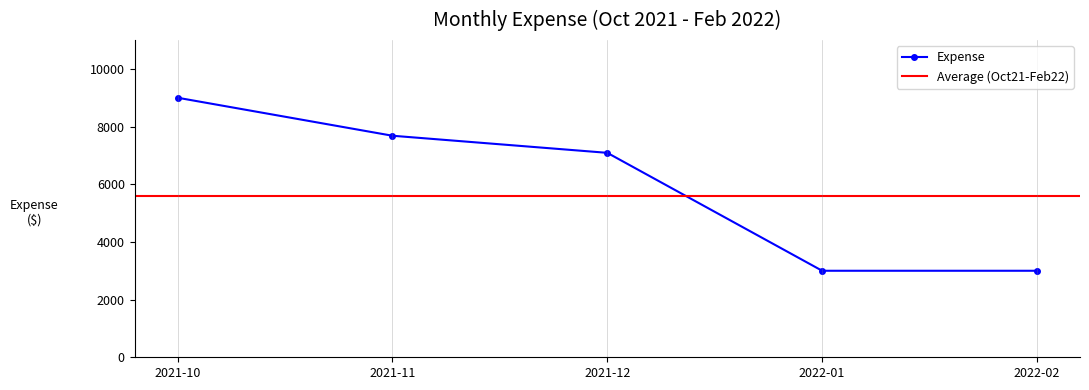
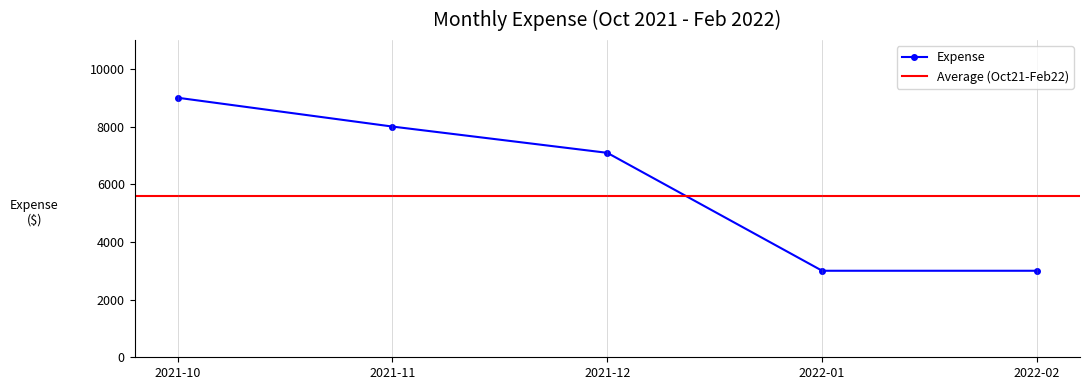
2021-11: 7700 -> 8000
